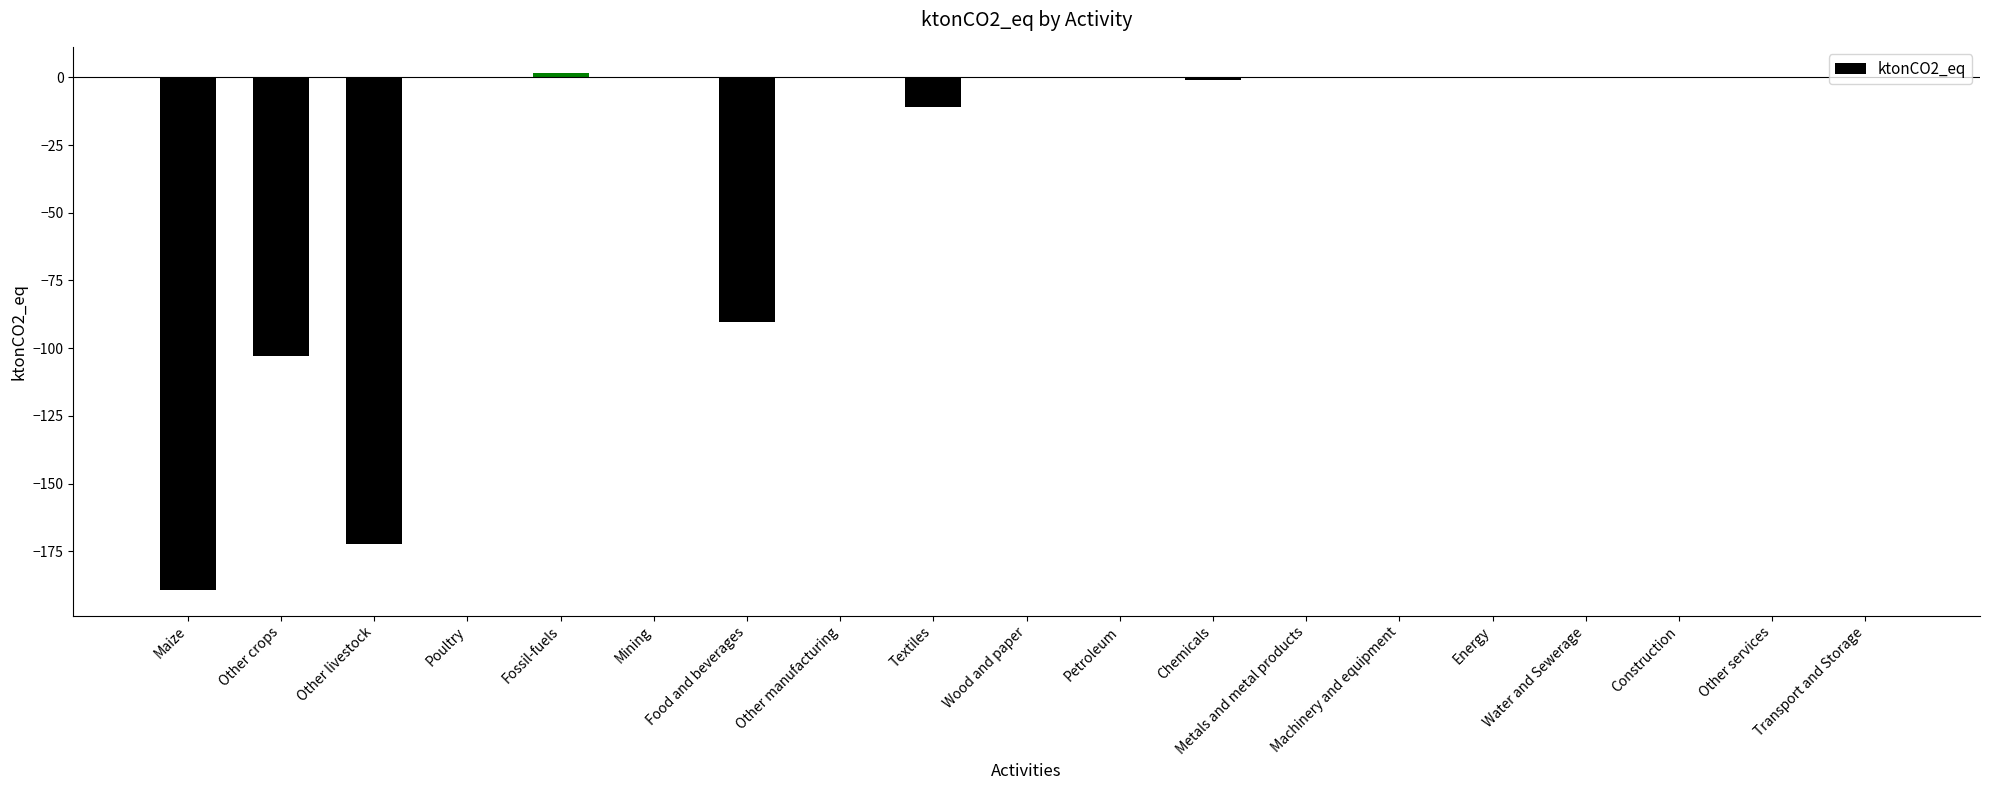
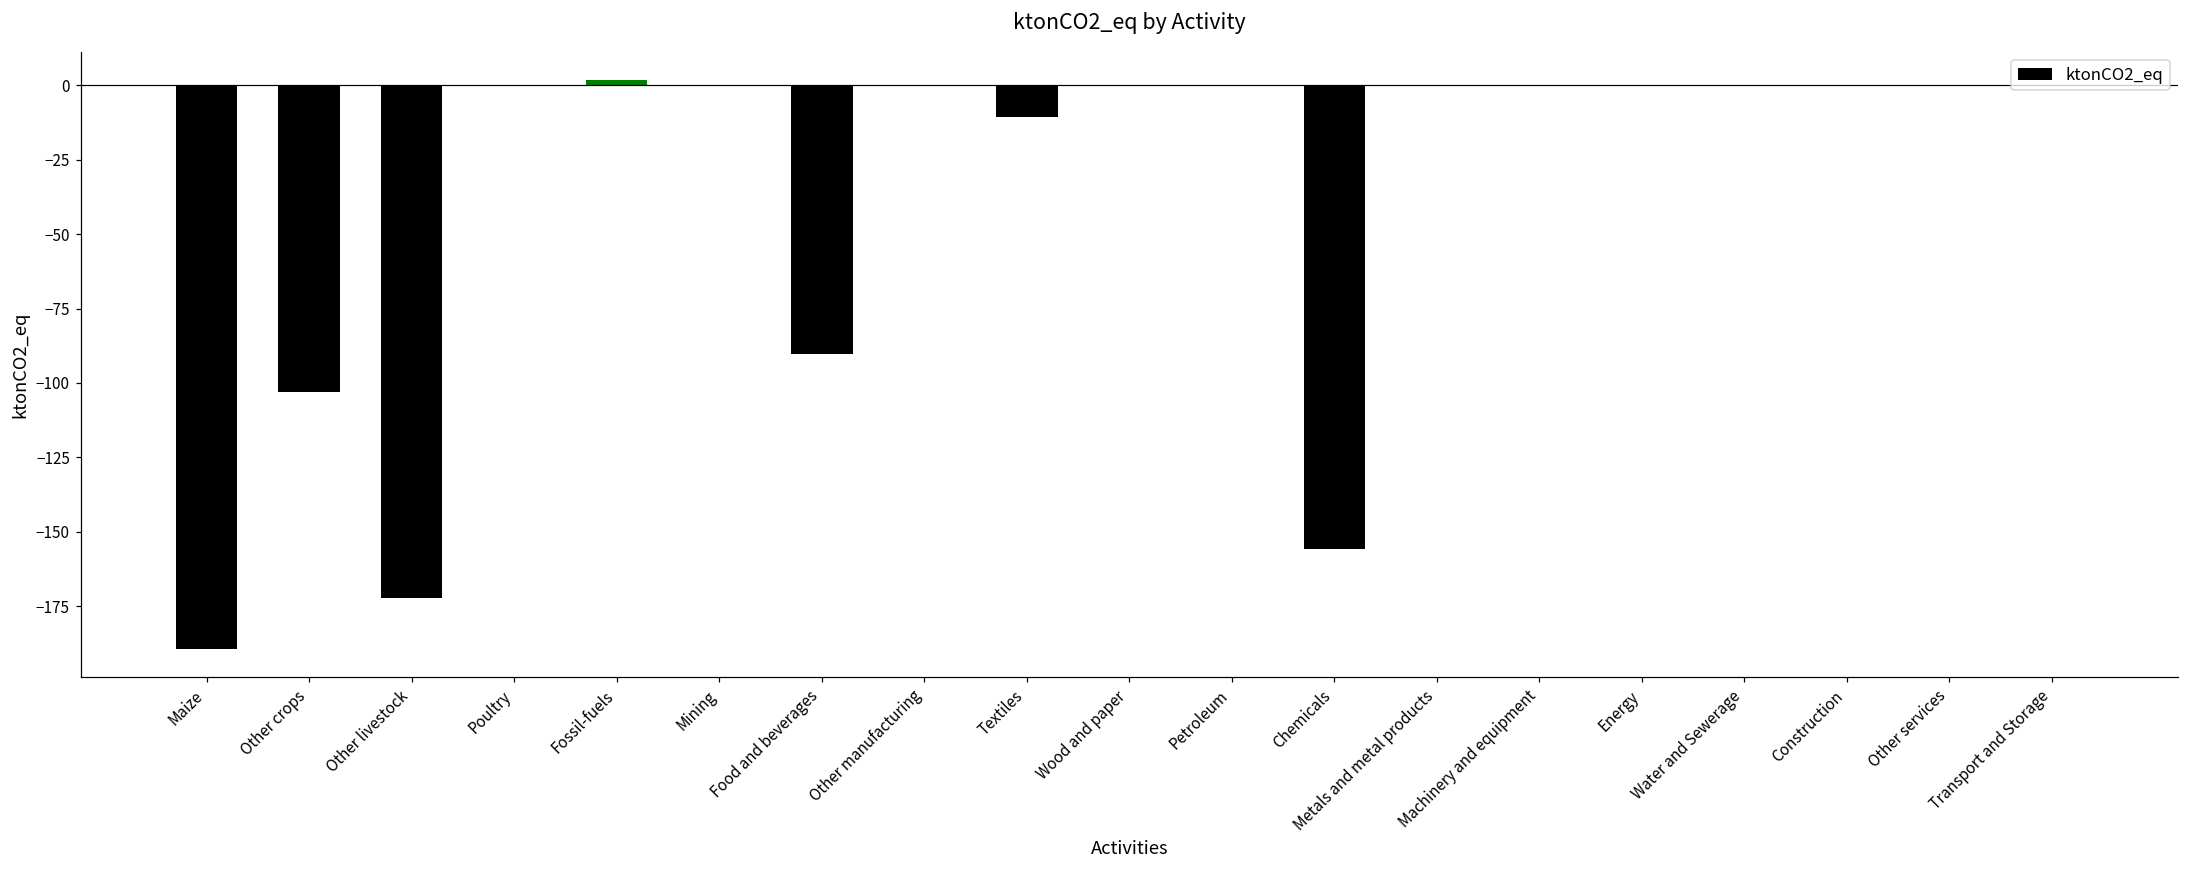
Chemicals: -1 -> -156
